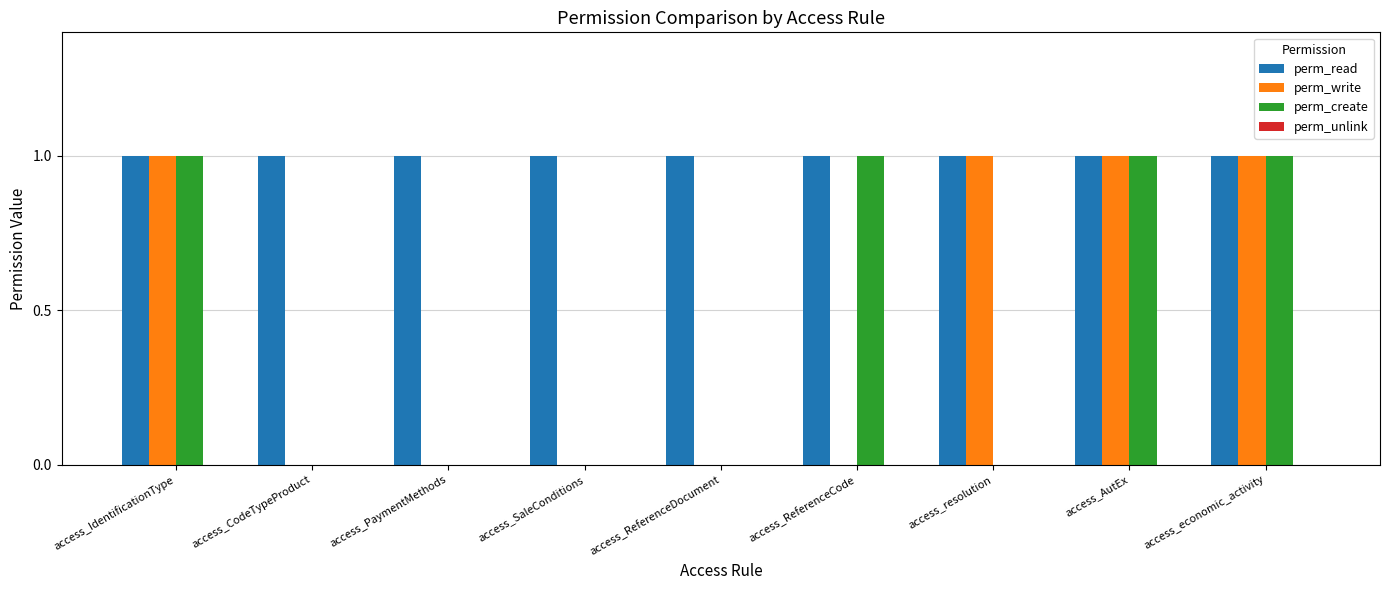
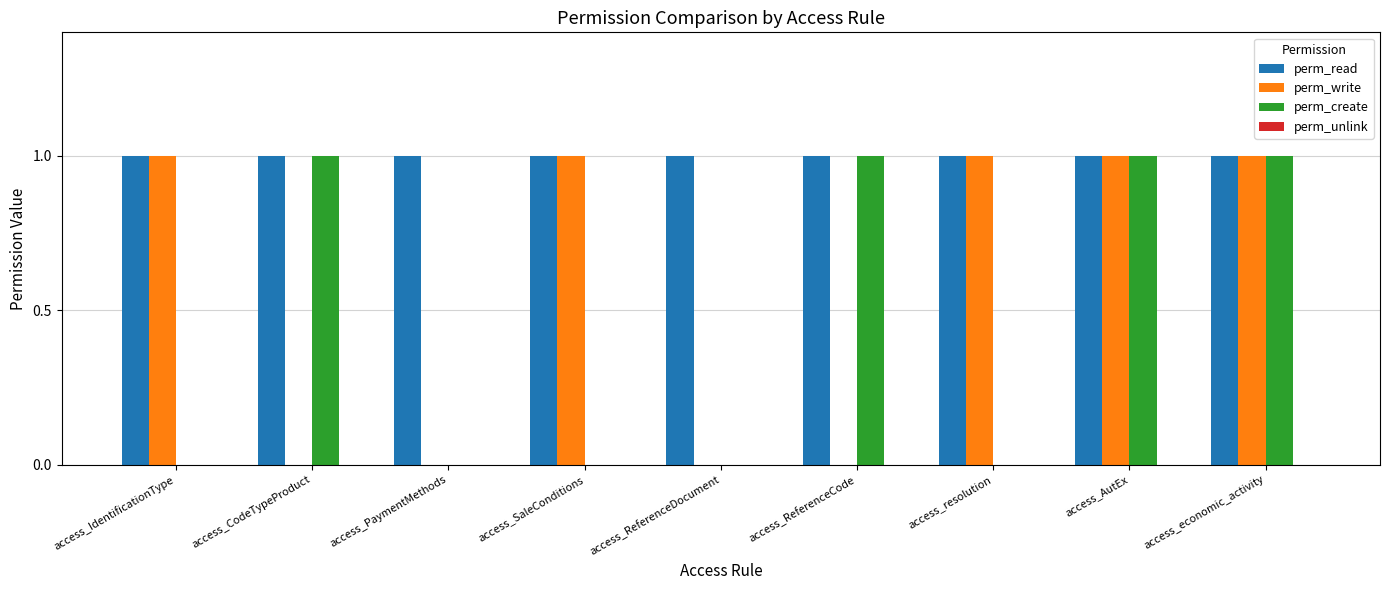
perm_create, access_IdentificationType: 1 -> 0
perm_create, access_CodeTypeProduct: 0 -> 1
perm_write, access_SaleConditions: 0 -> 1
